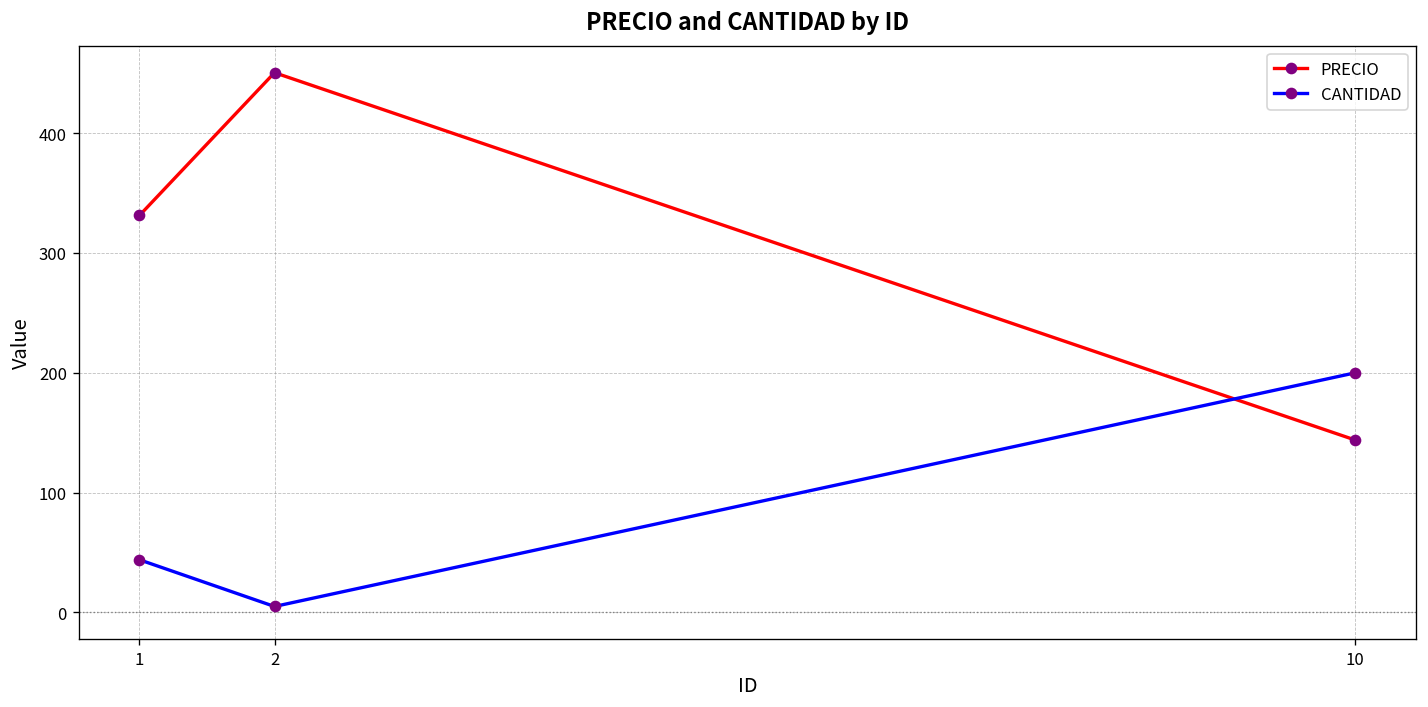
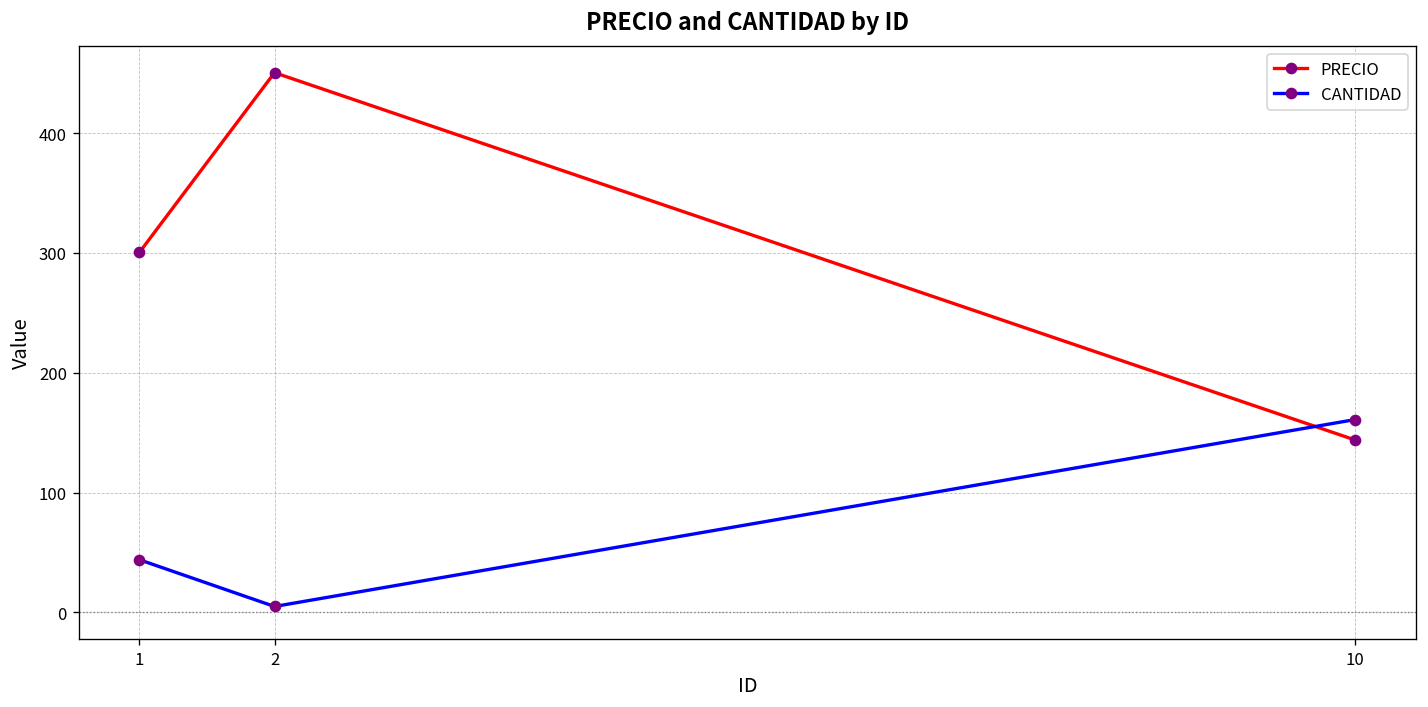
PRECIO, 1: 330 -> 300
CANTIDAD, 10: 200 -> 160
